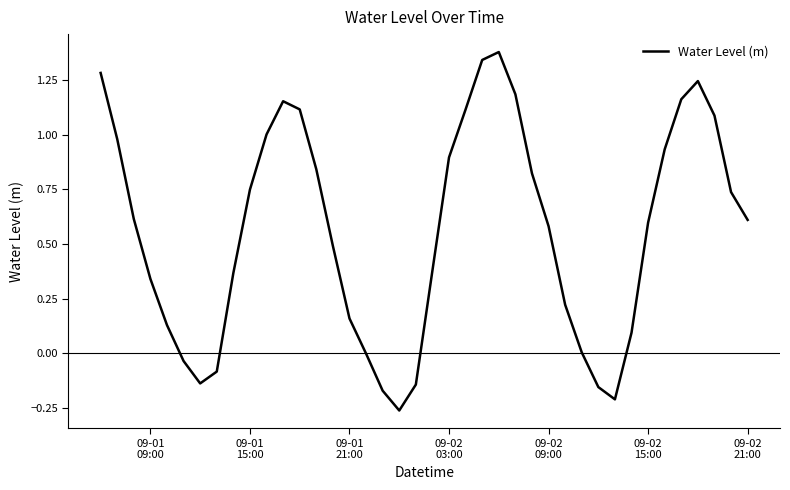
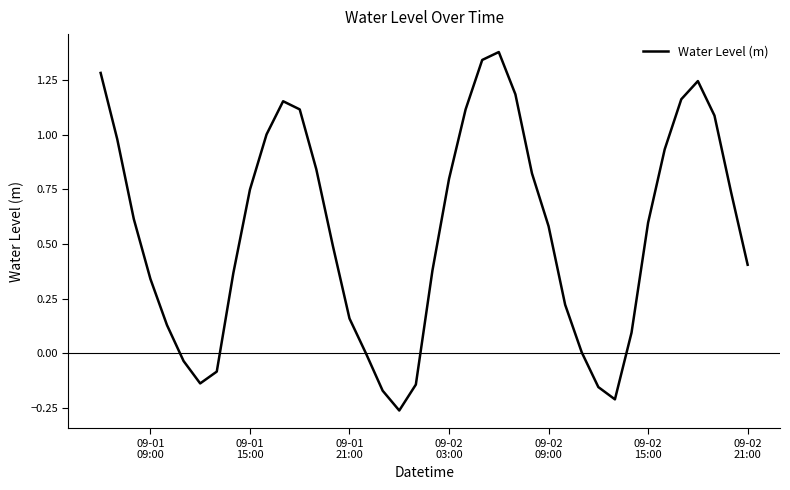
09-02 03:00: 0.90 -> 0.80
09-02 21:00: 0.61 -> 0.41
